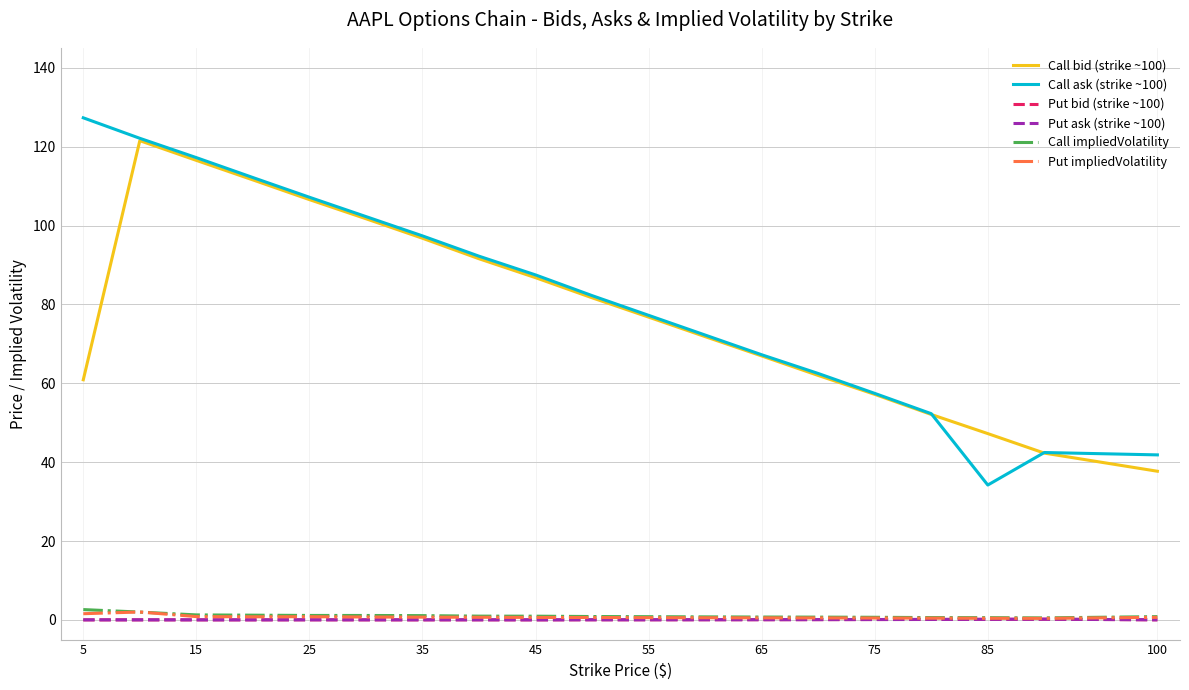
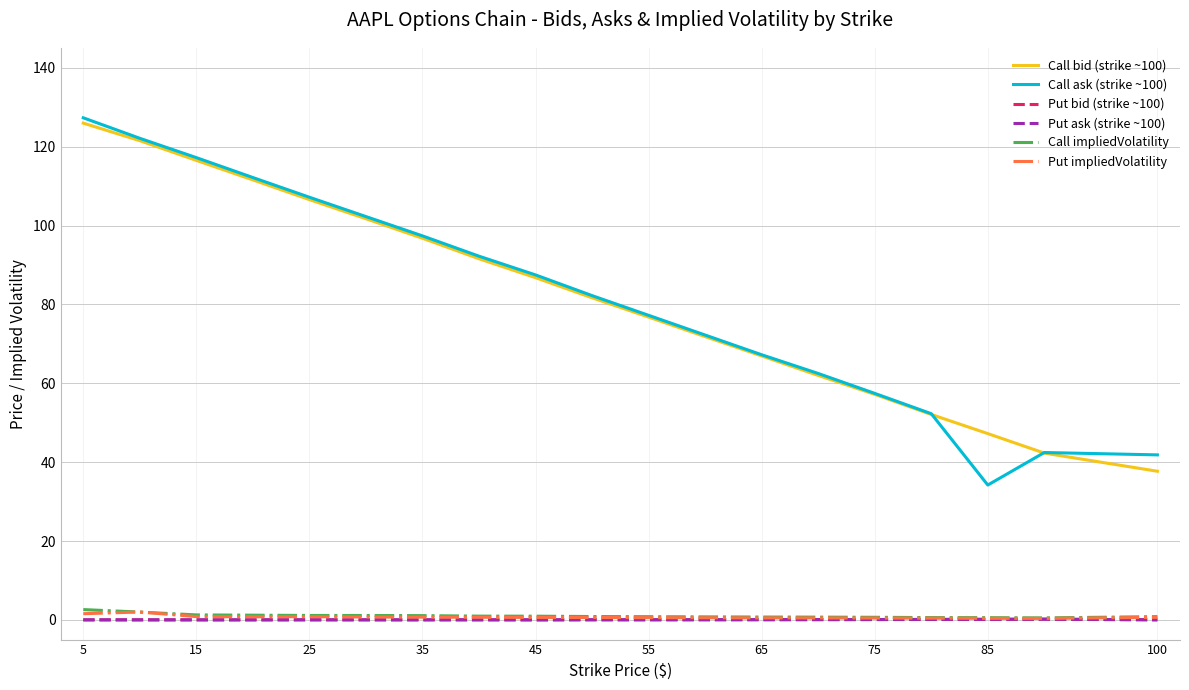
Call bid (strike ~100), 5: 61 -> 126
